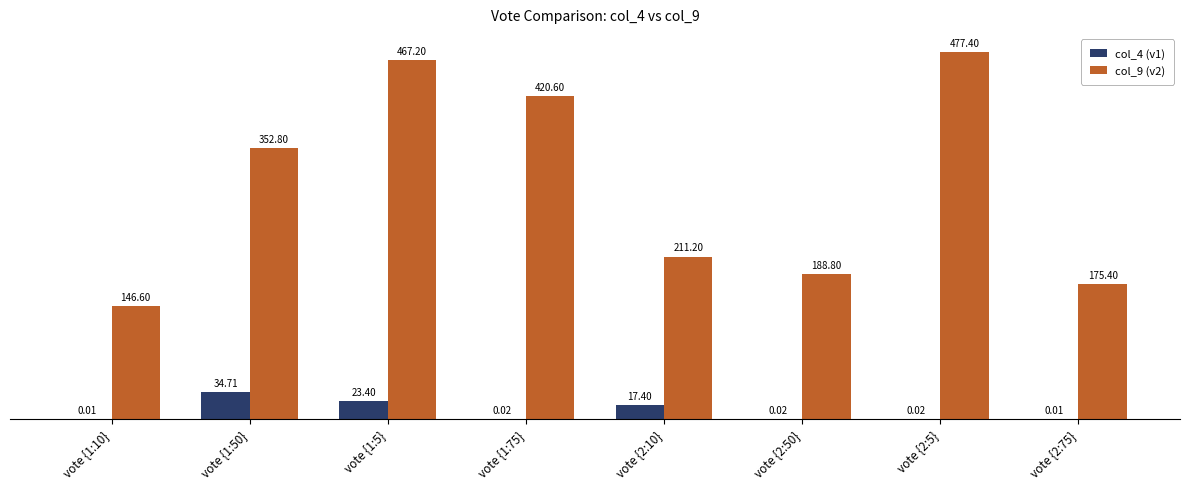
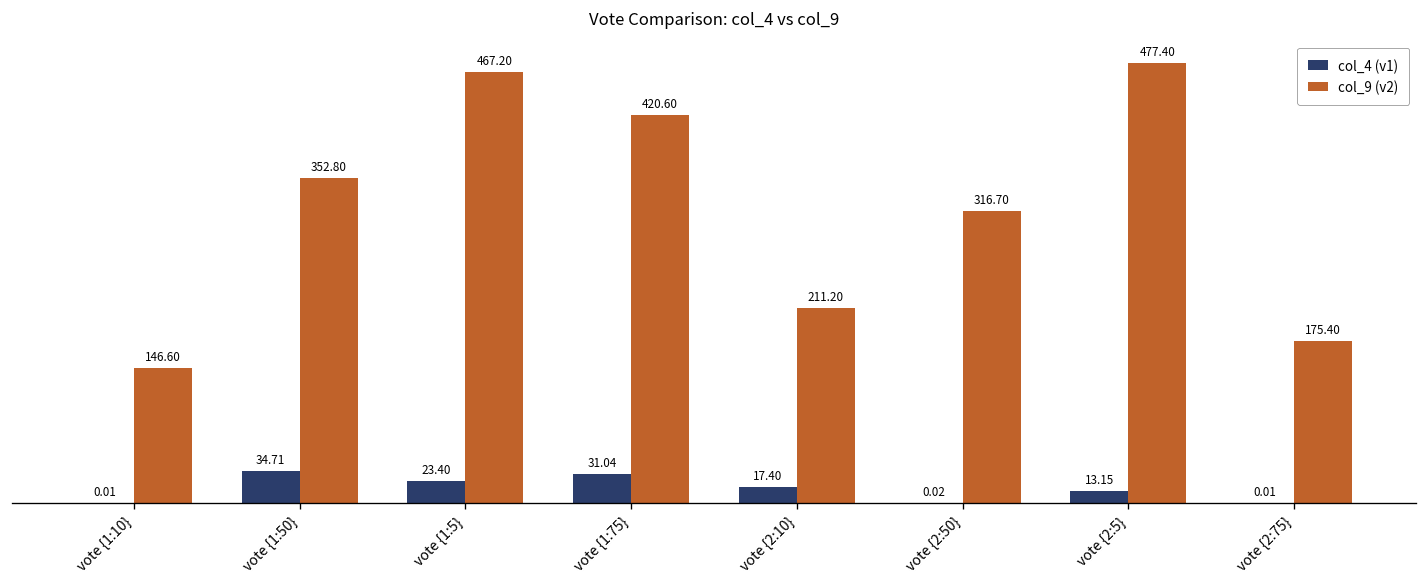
col_4 (v1), vote {1:75}: 0.02 -> 31.04
col_9 (v2), vote {2:50}: 188.80 -> 316.70
col_4 (v1), vote {2:5}: 0.02 -> 13.15
